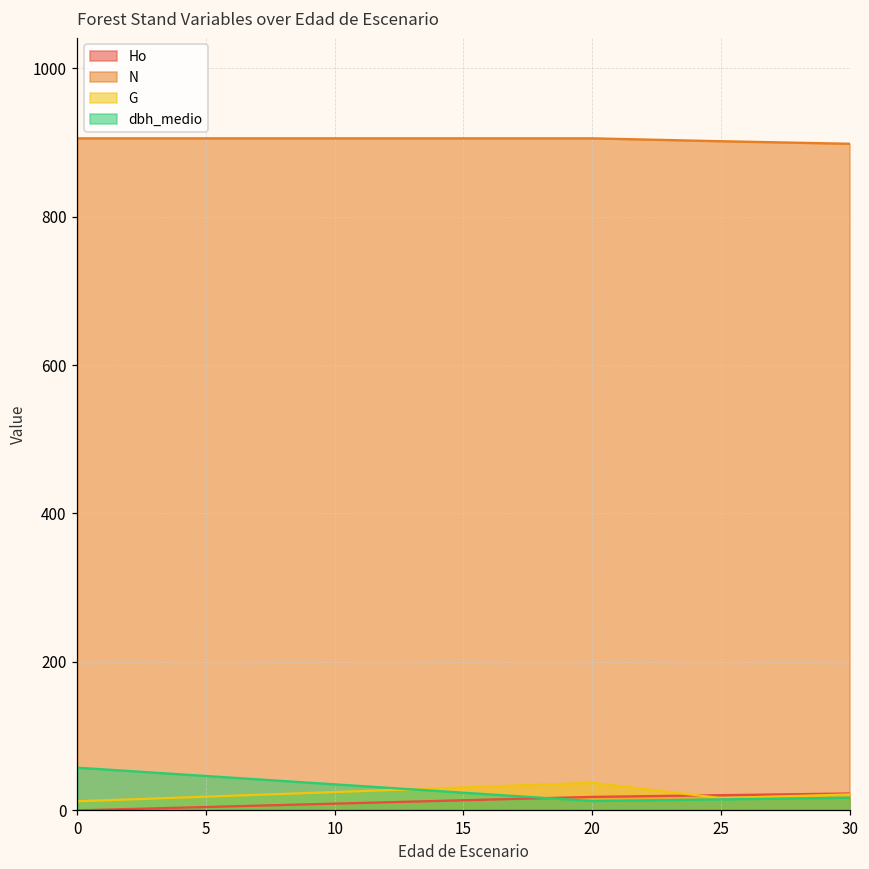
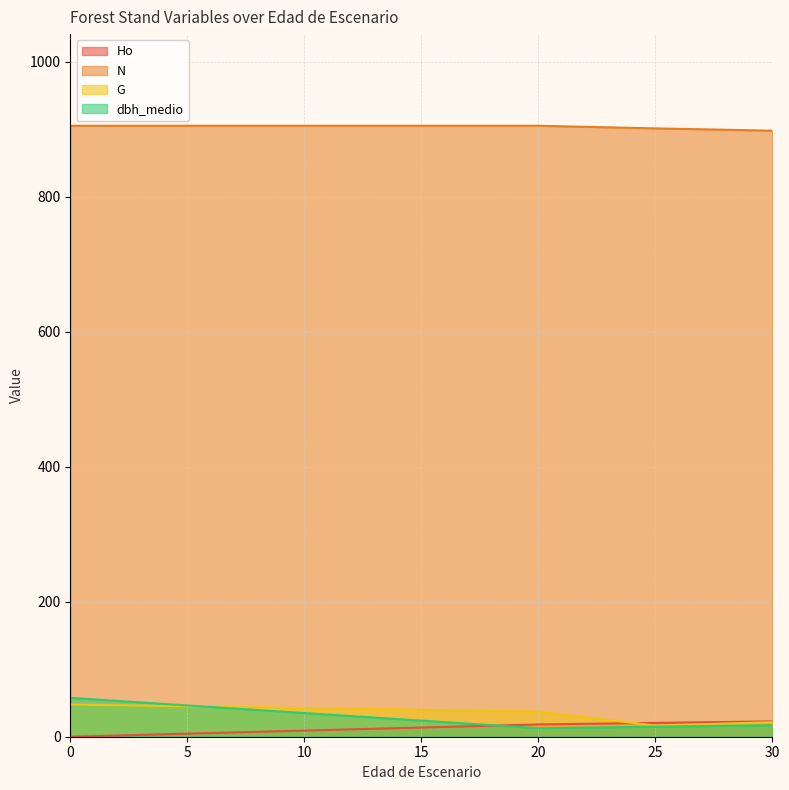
G, 0: 10 -> 50
